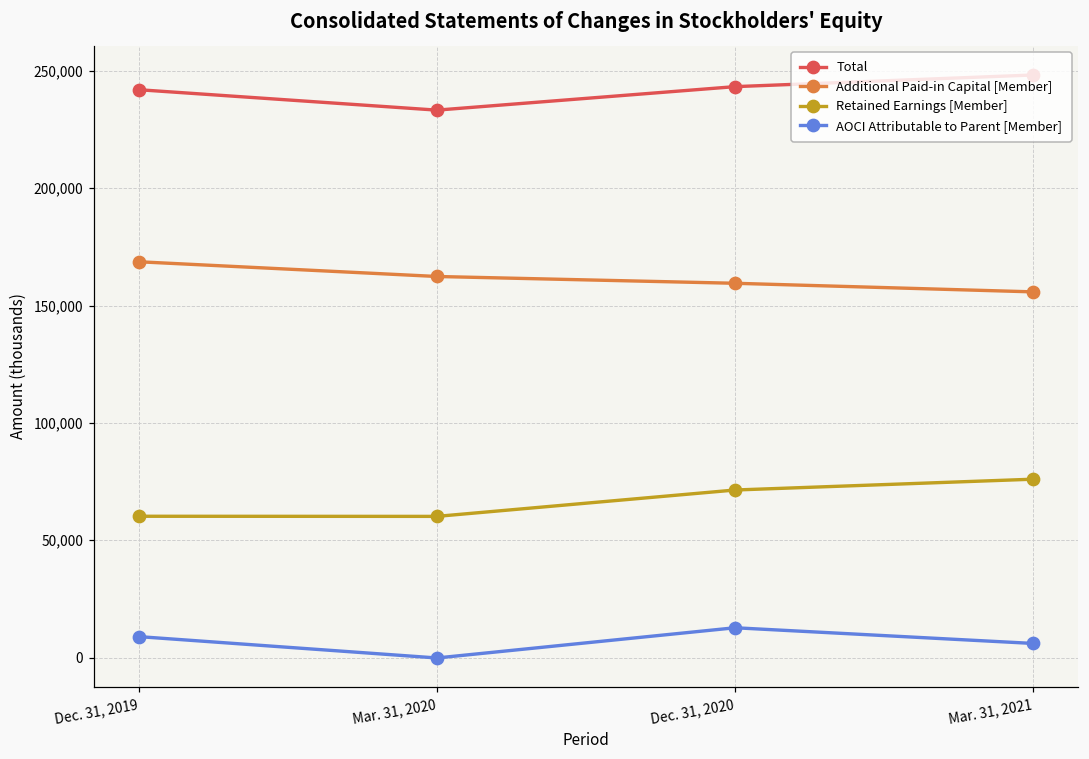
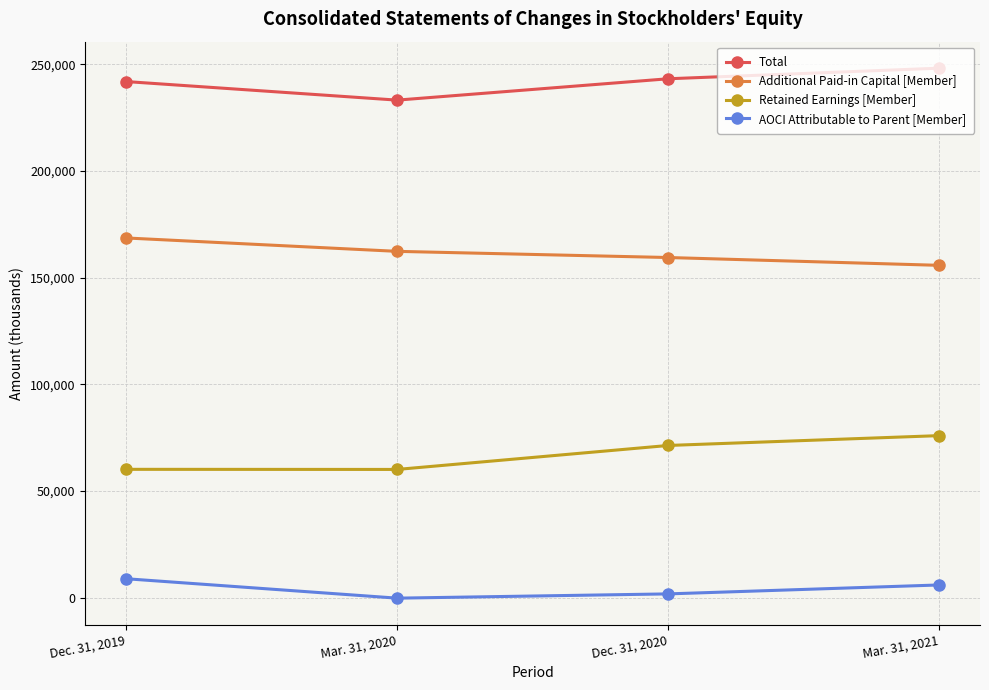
AOCI Attributable to Parent [Member], Dec. 31, 2020: 13,000 -> 2,000
